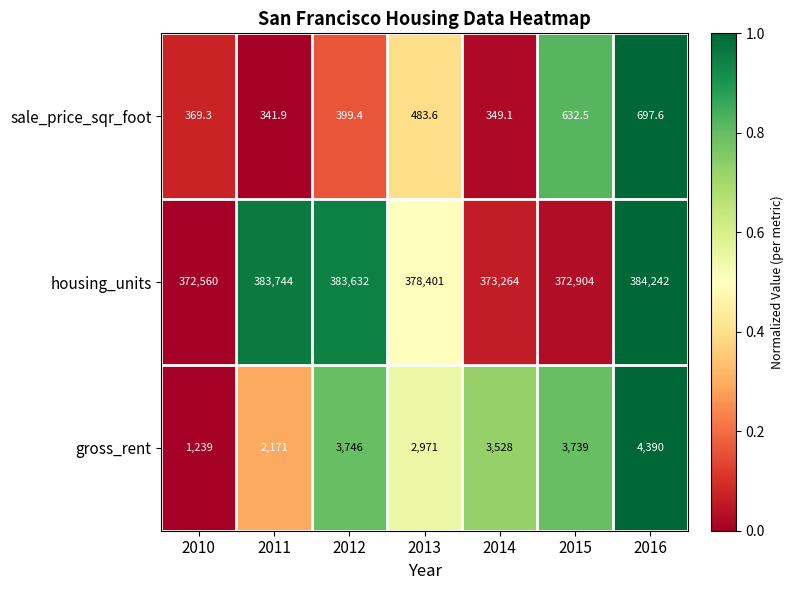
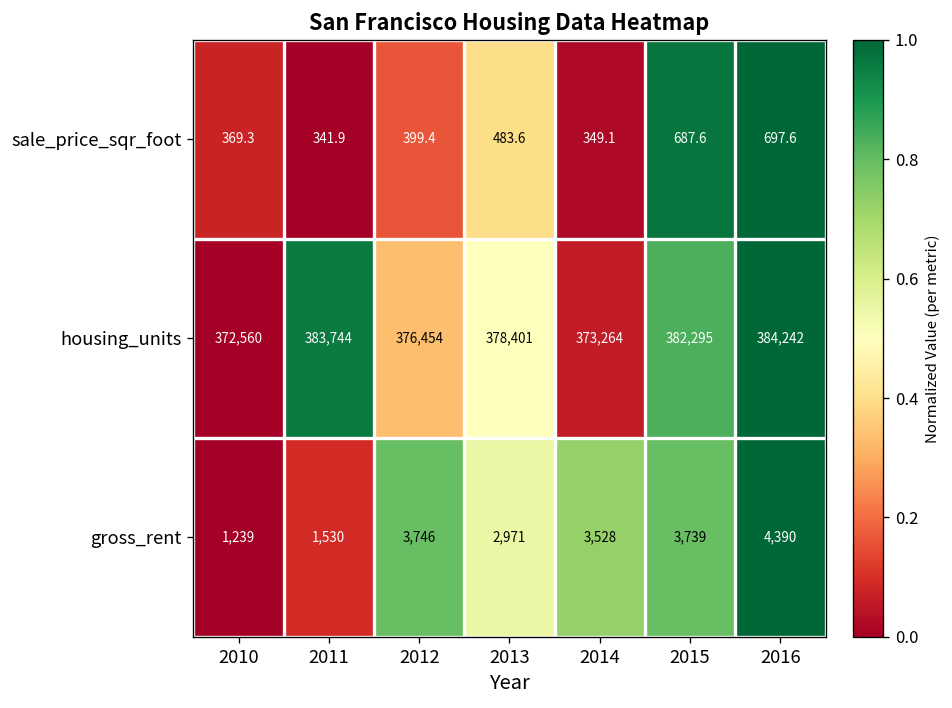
sale_price_sqr_foot, 2015: 632.5 -> 687.6
housing_units, 2012: 383,632 -> 376,454
housing_units, 2015: 372,904 -> 382,295
gross_rent, 2011: 2,171 -> 1,530
